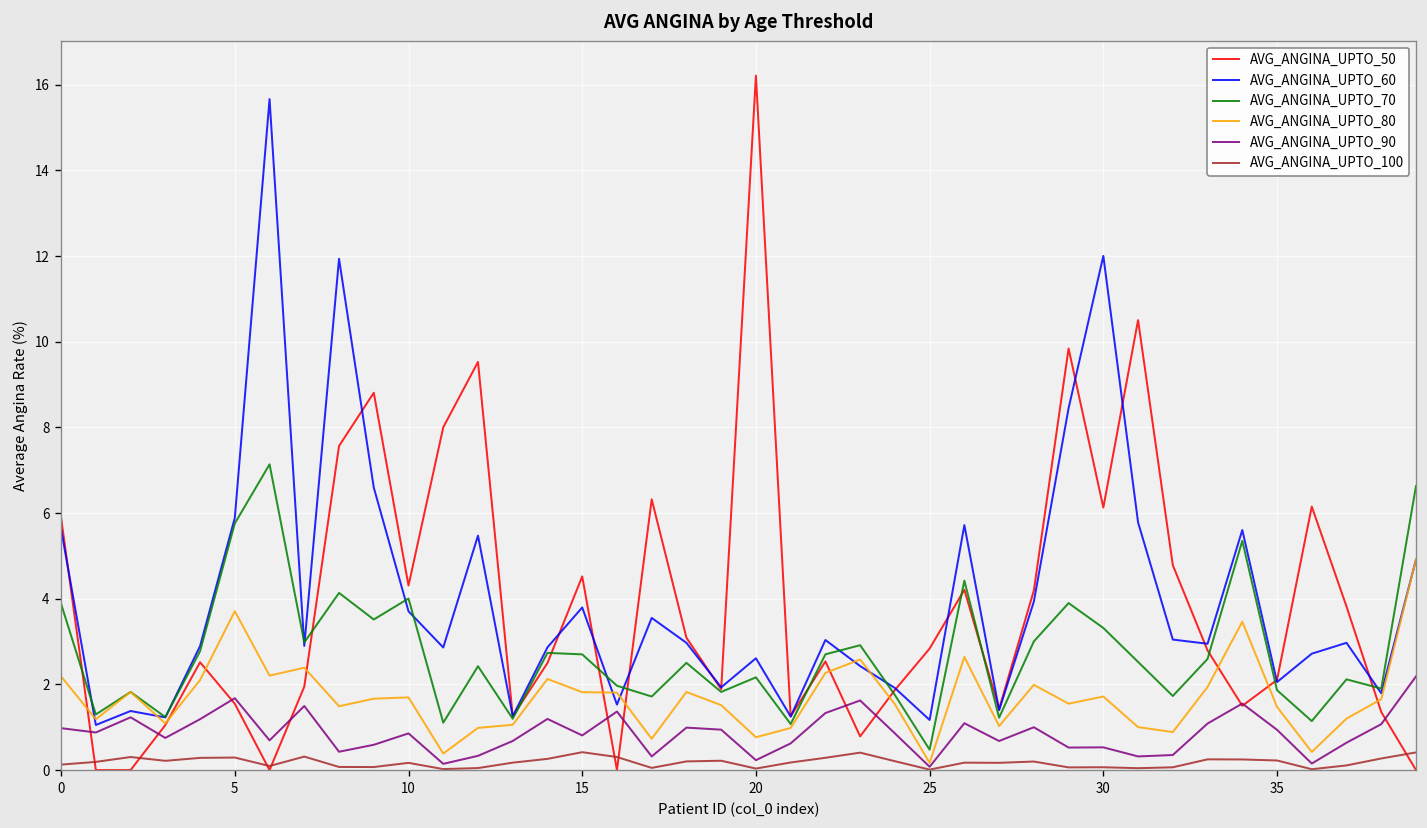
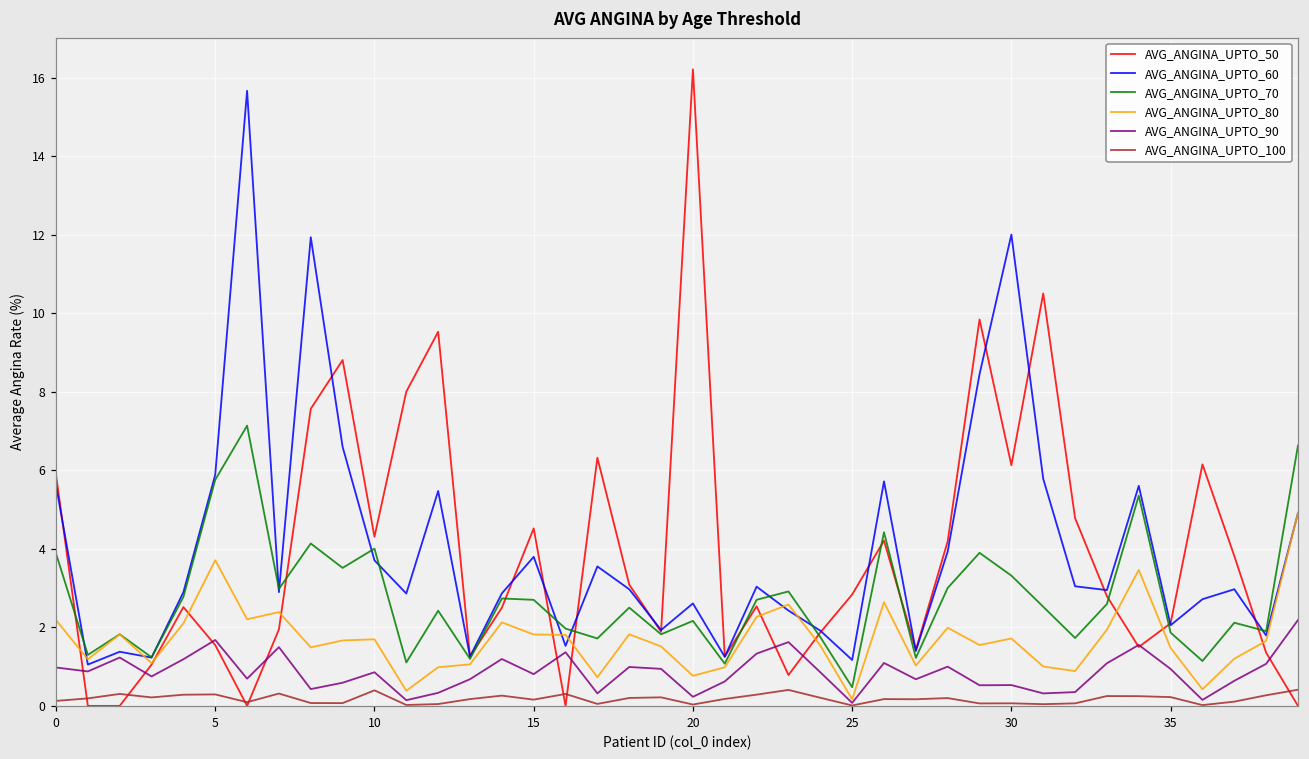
AVG_ANGINA_UPTO_100, 10: 0.2 -> 0.4
AVG_ANGINA_UPTO_100, 15: 0.4 -> 0.2
